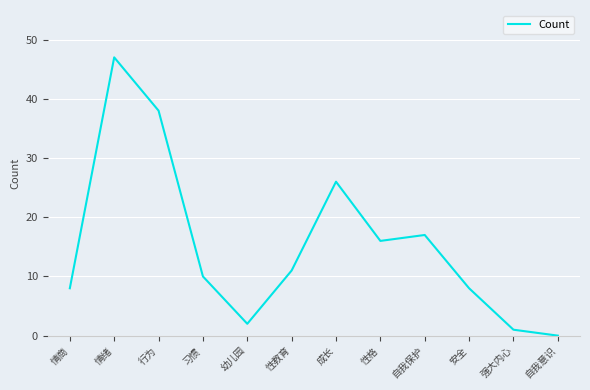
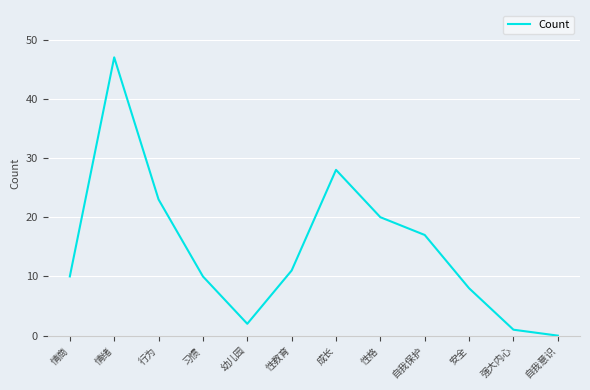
情商: 8 -> 10
行为: 38 -> 23
成长: 26 -> 28
性格: 16 -> 20
